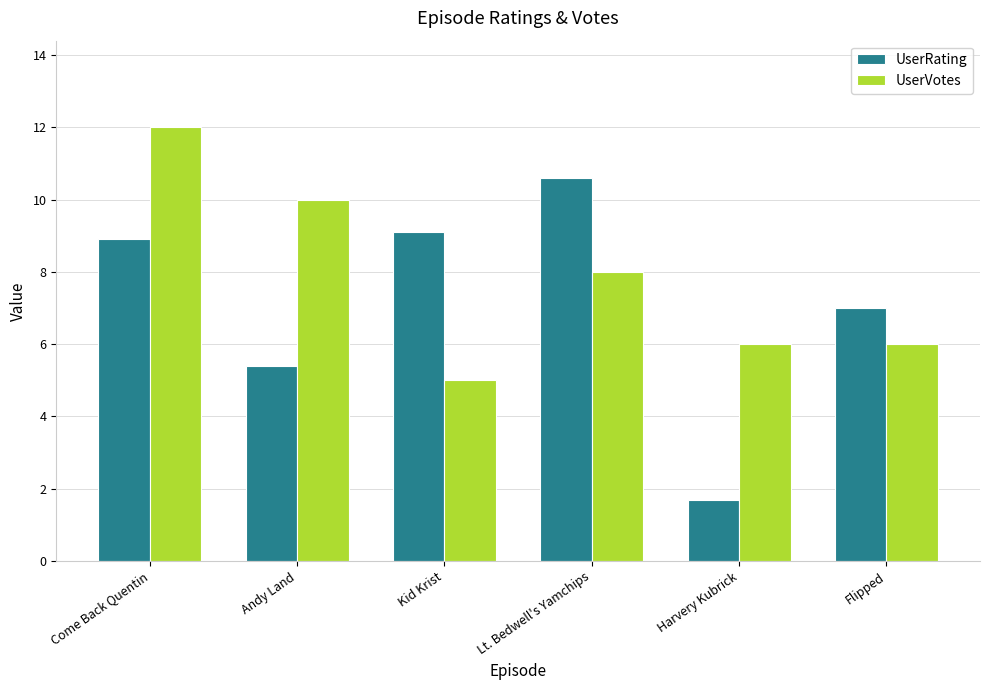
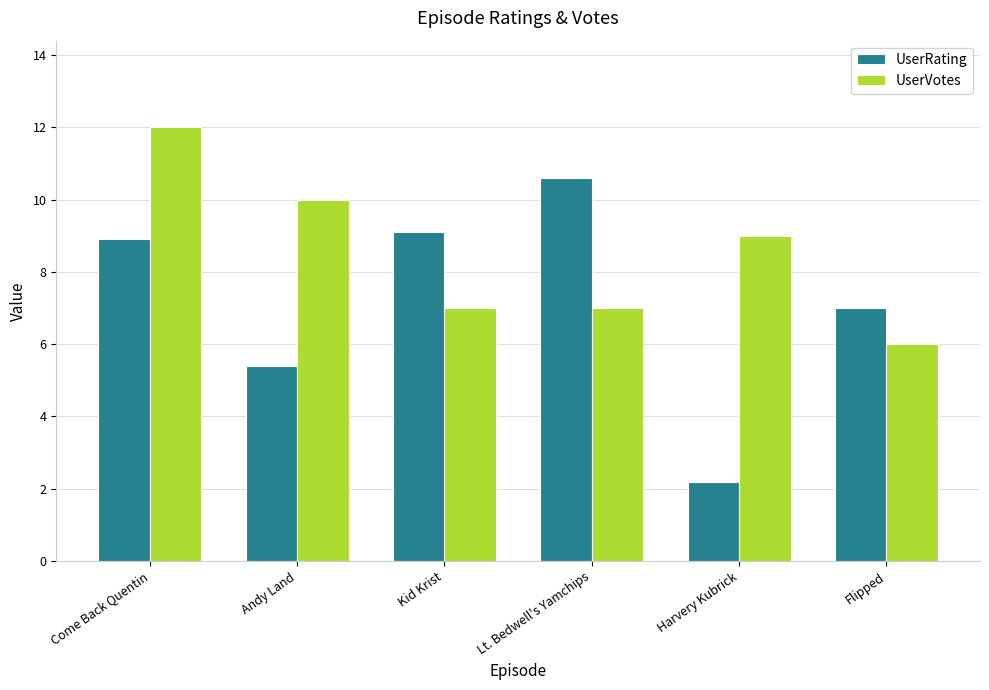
UserVotes, Kid Krist: 5 -> 7
UserVotes, Lt. Bedwell's Yamchips: 8 -> 7
UserRating, Harvery Kubrick: 1.7 -> 2.2
UserVotes, Harvery Kubrick: 6 -> 9
